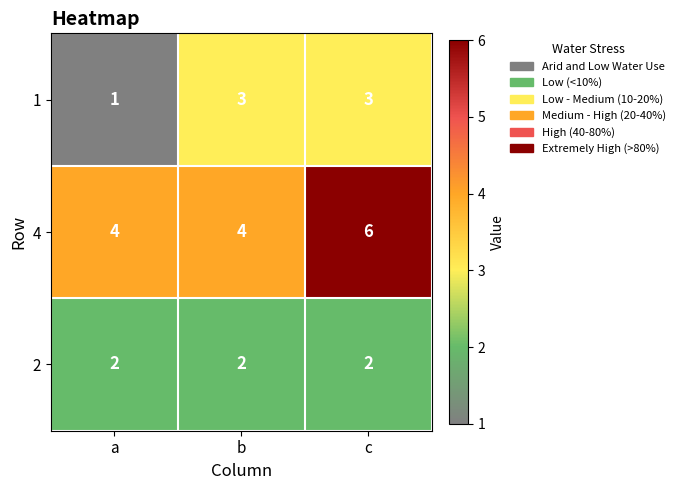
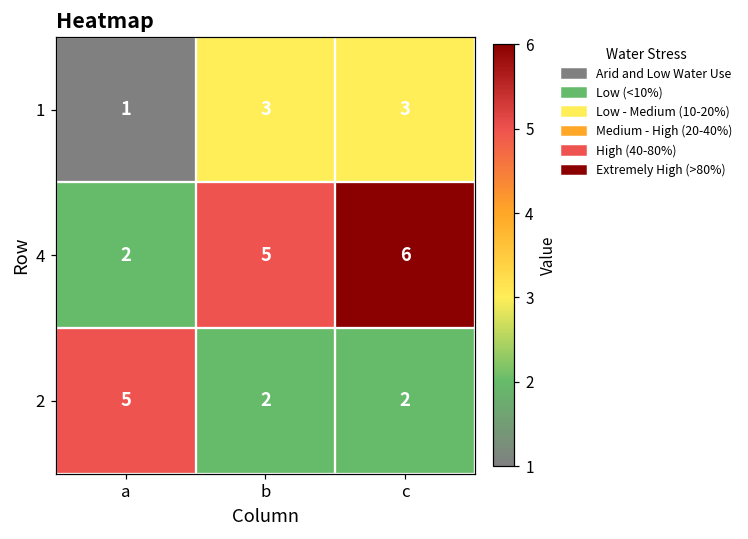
4, a: 4 -> 2
4, b: 4 -> 5
2, a: 2 -> 5
